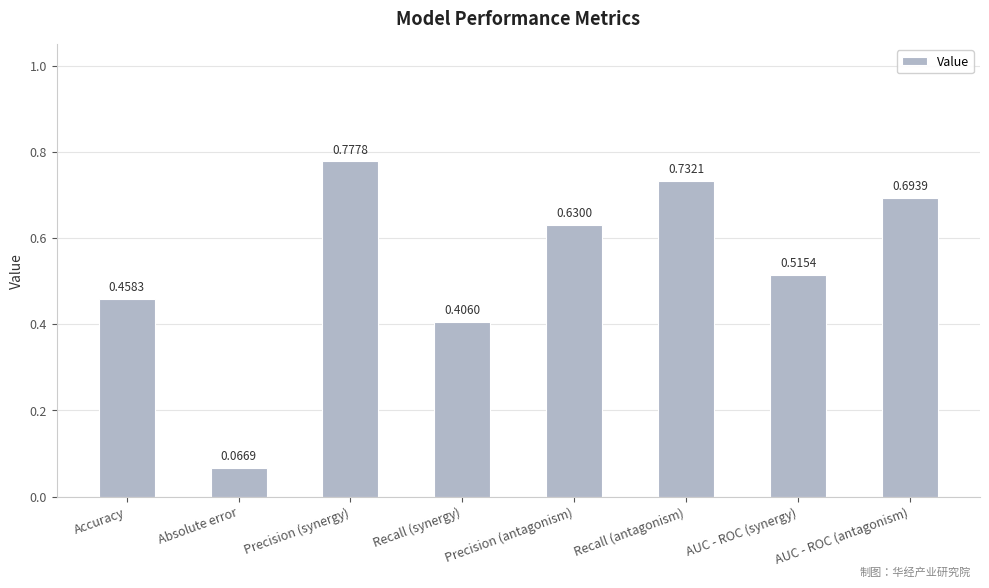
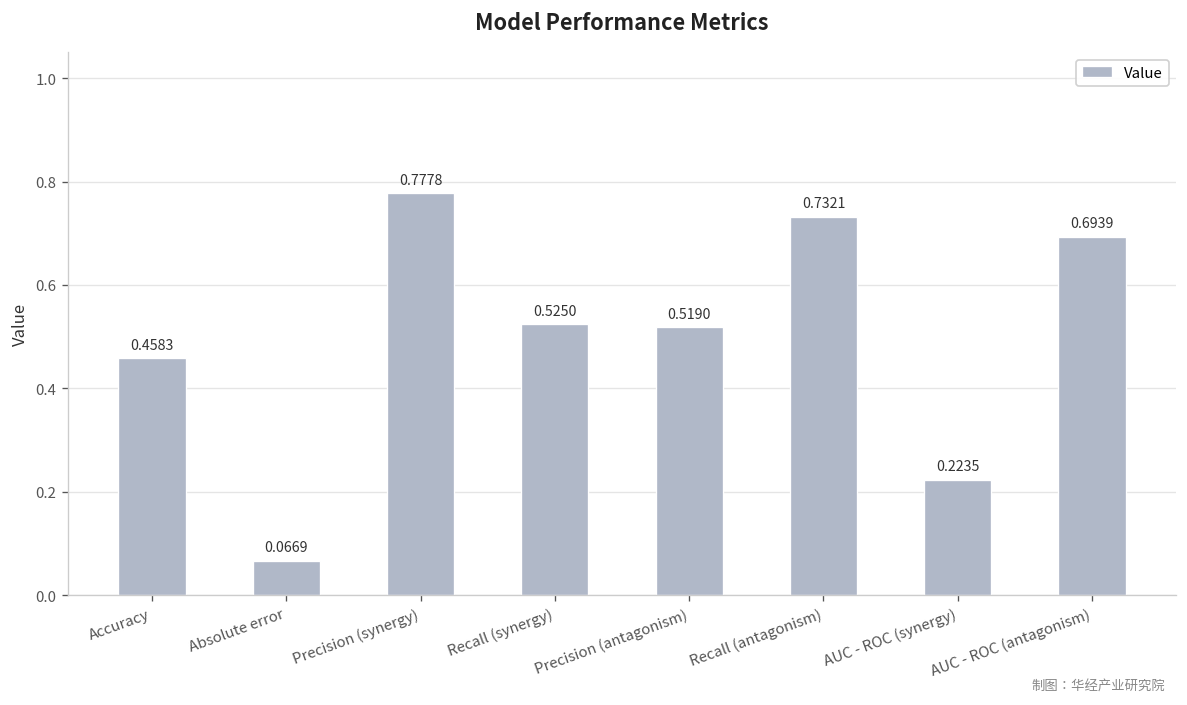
Recall (synergy): 0.4060 -> 0.5250
Precision (antagonism): 0.6300 -> 0.5190
AUC - ROC (synergy): 0.5154 -> 0.2235
